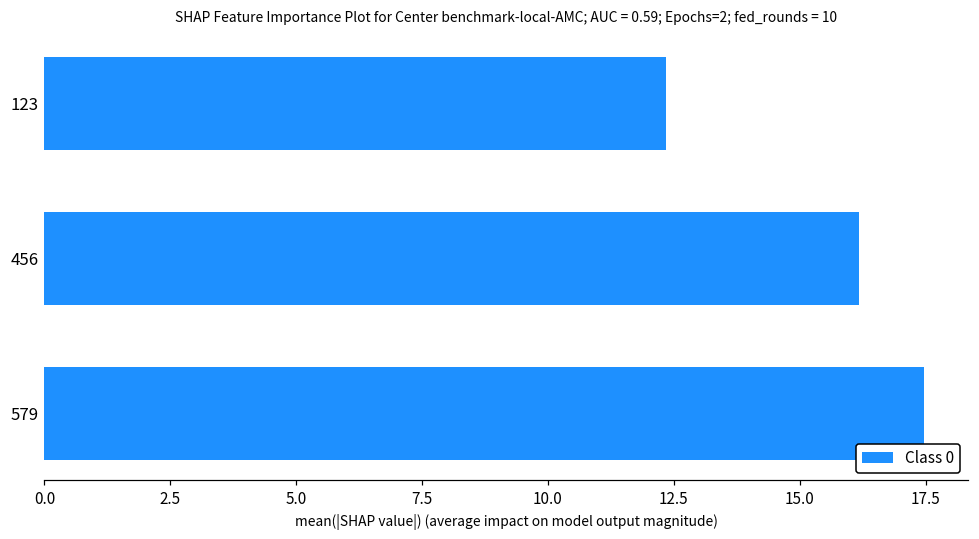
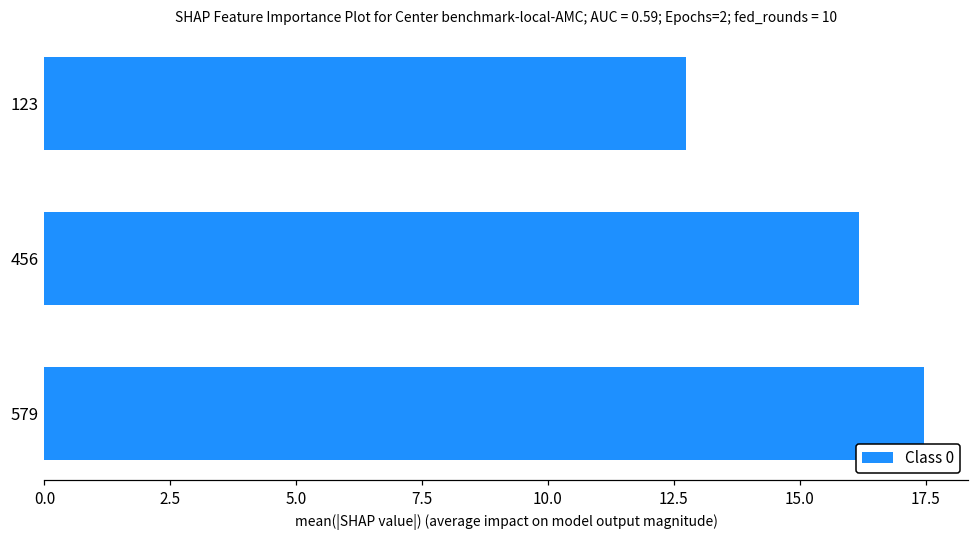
123: 12.3 -> 12.7
